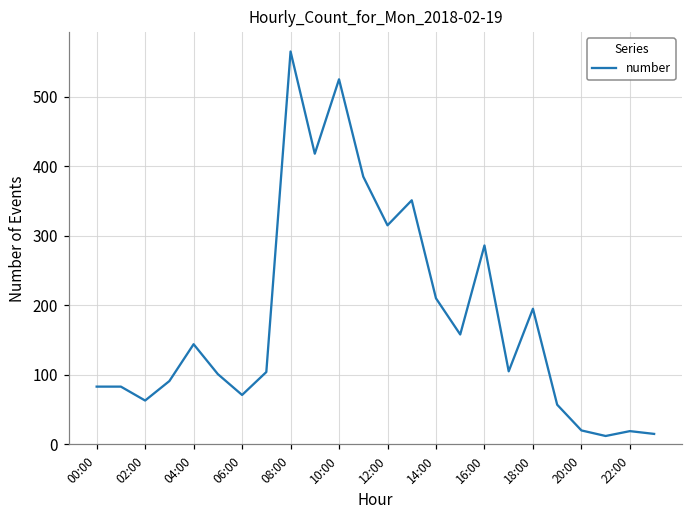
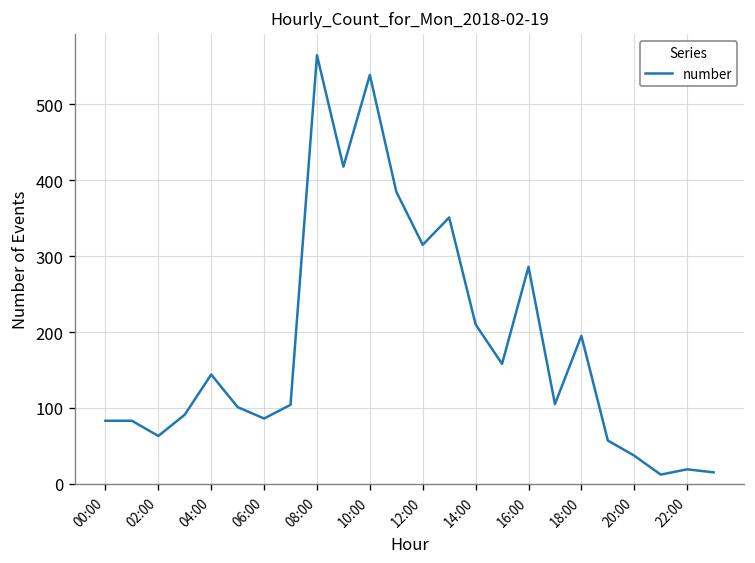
06:00: 70 -> 90
10:00: 530 -> 540
20:00: 20 -> 40
